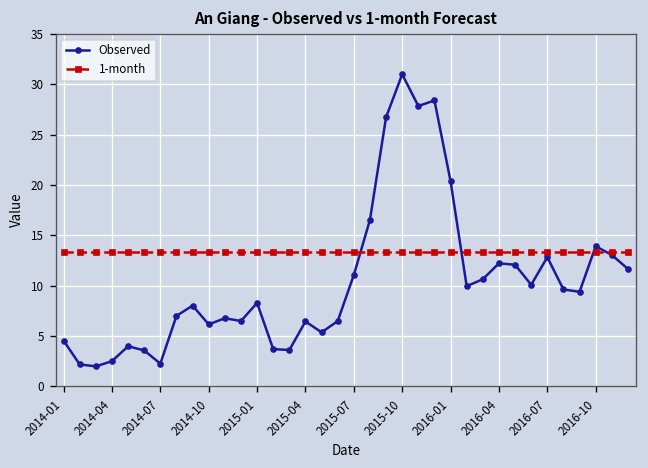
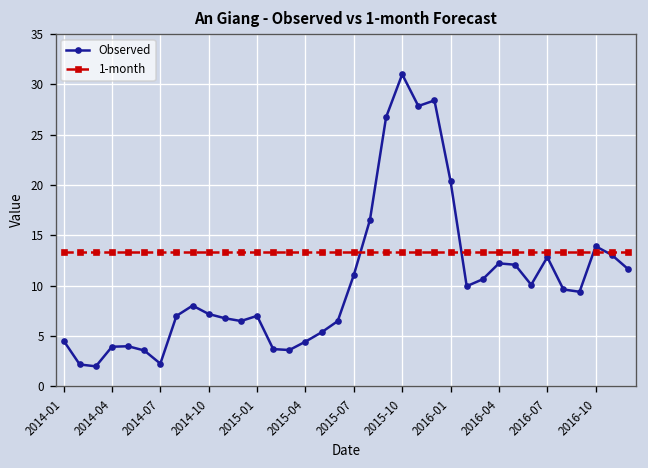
Observed, 2014-04: 3 -> 4
Observed, 2014-10: 6 -> 7
Observed, 2015-01: 8 -> 7
Observed, 2015-04: 6 -> 4
